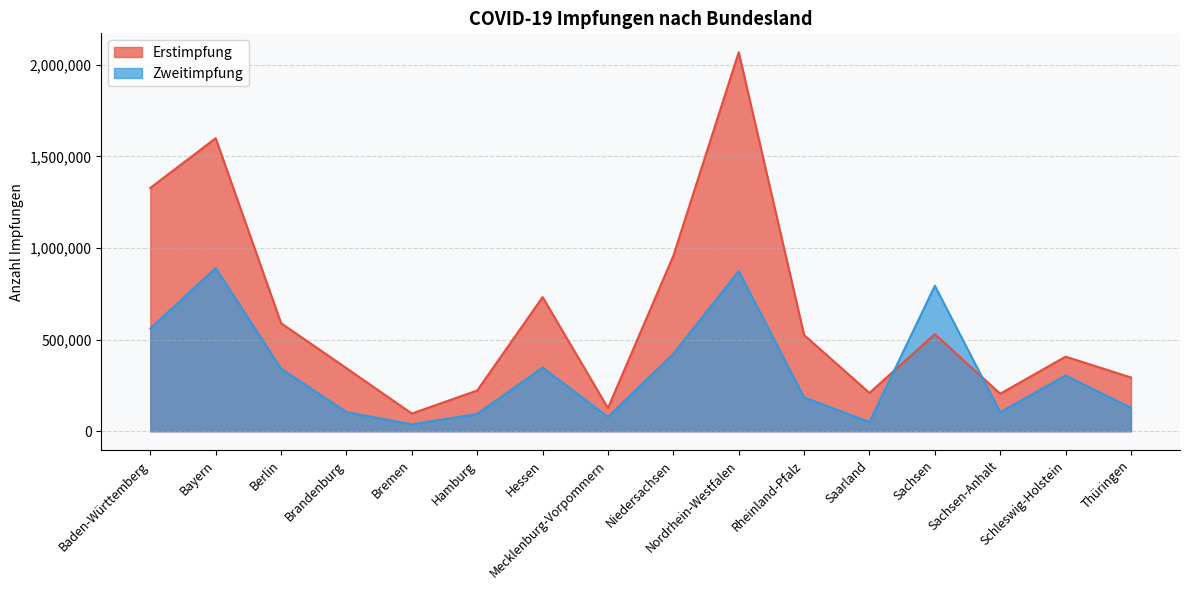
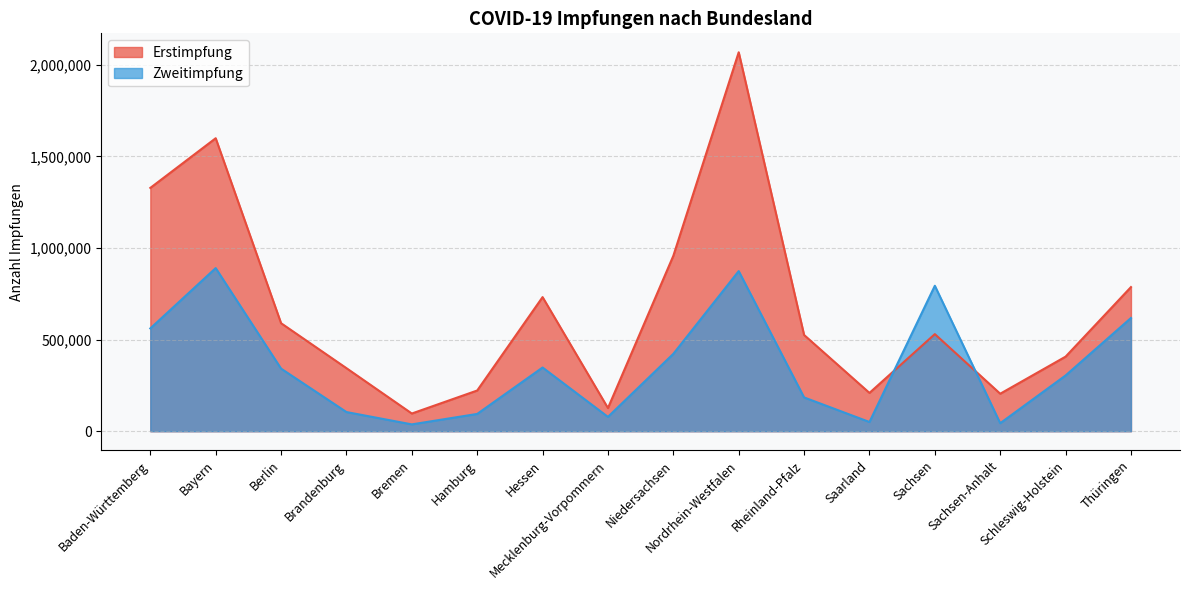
Zweitimpfung, Sachsen-Anhalt: 100,000 -> 40,000
Erstimpfung, Thüringen: 290,000 -> 790,000
Zweitimpfung, Thüringen: 130,000 -> 620,000
